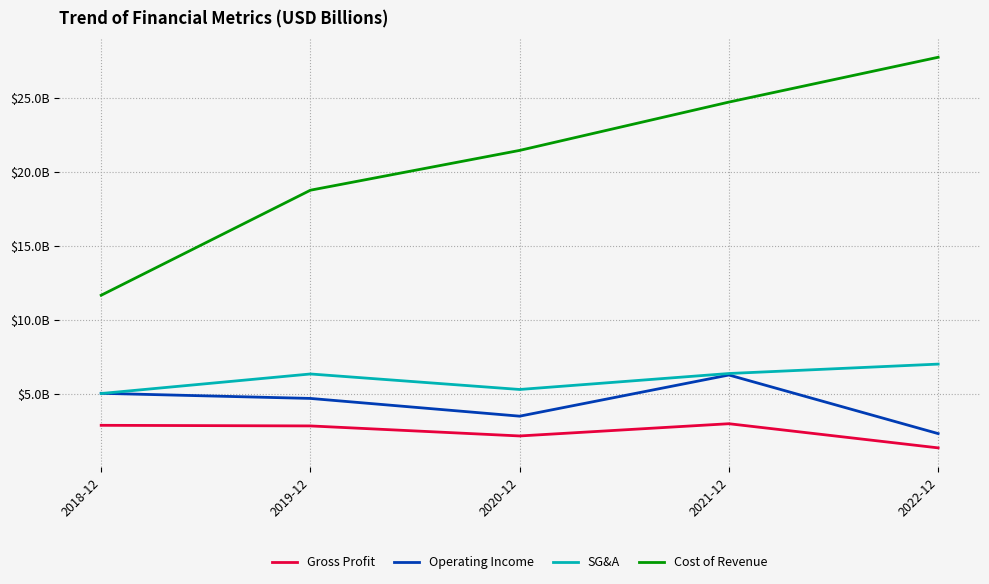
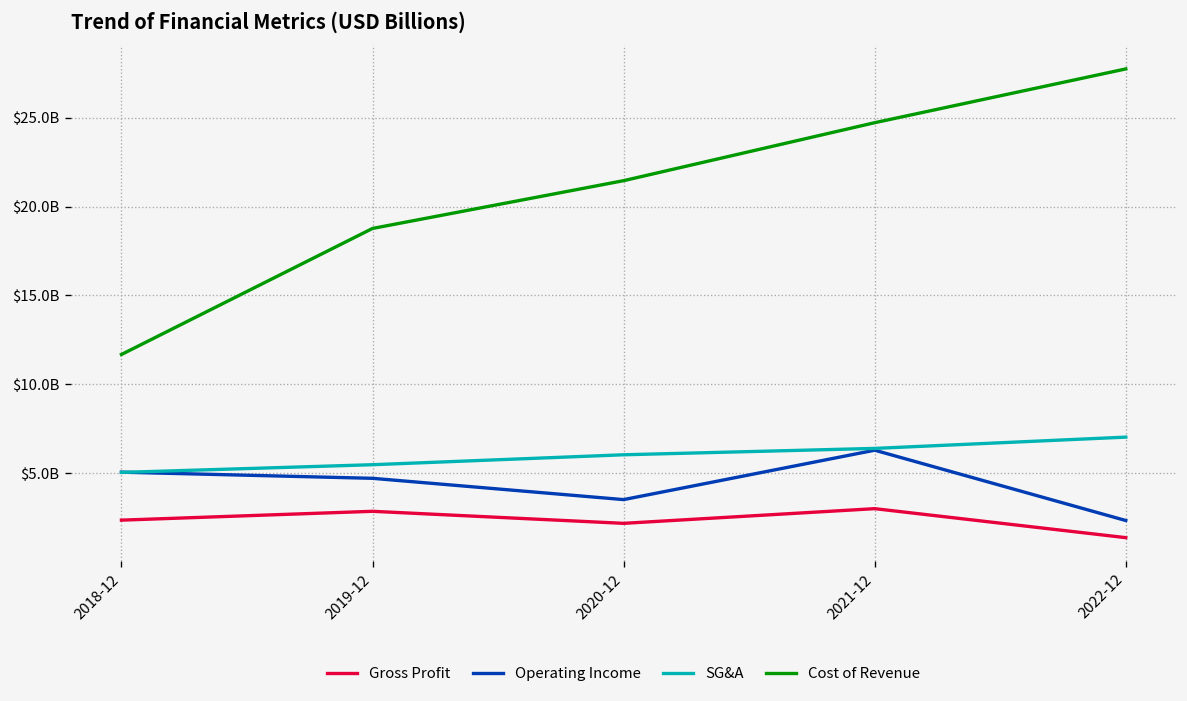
Gross Profit, 2018-12: $2900000000 -> $2400000000
SG&A, 2019-12: $6400000000 -> $5500000000
SG&A, 2020-12: $5300000000 -> $6000000000
